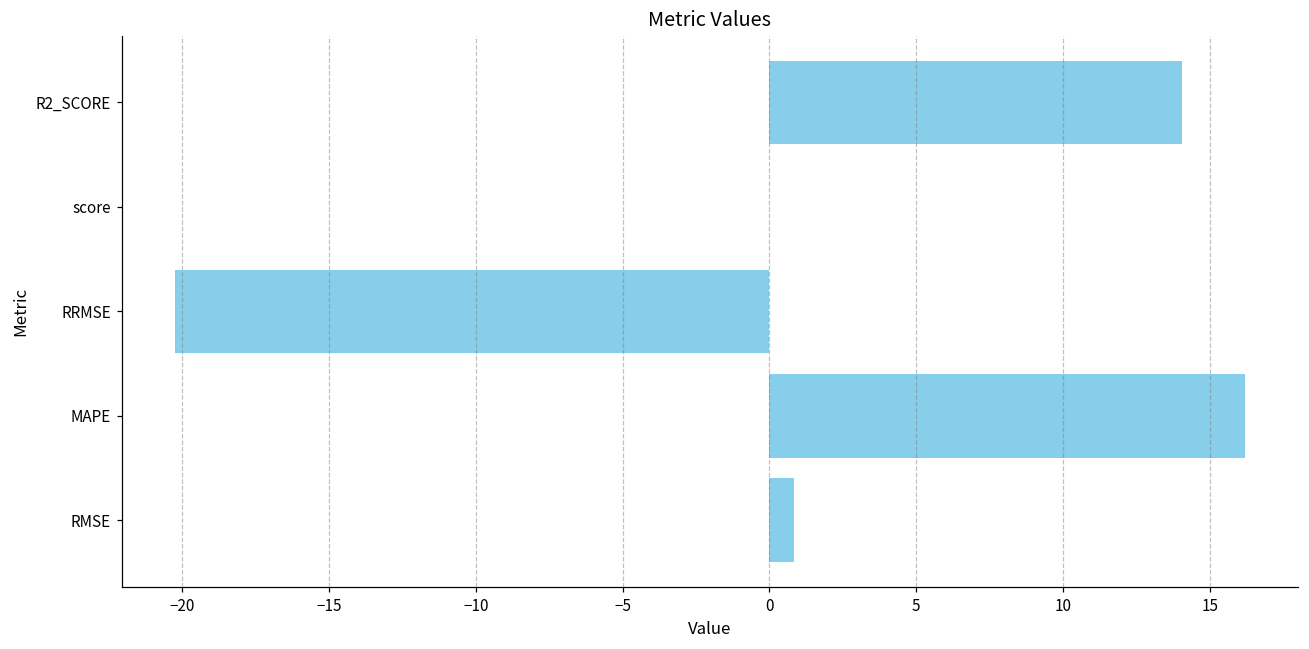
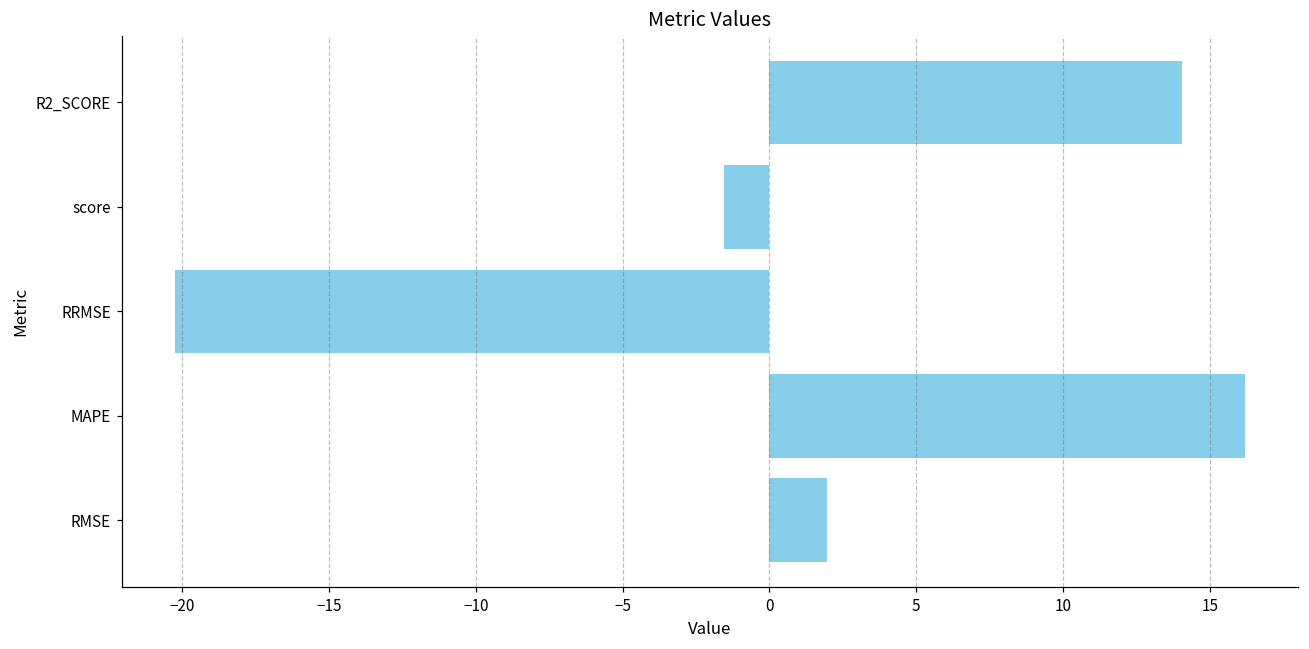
score: 0.0 -> -1.6
RMSE: 0.8 -> 2.0
